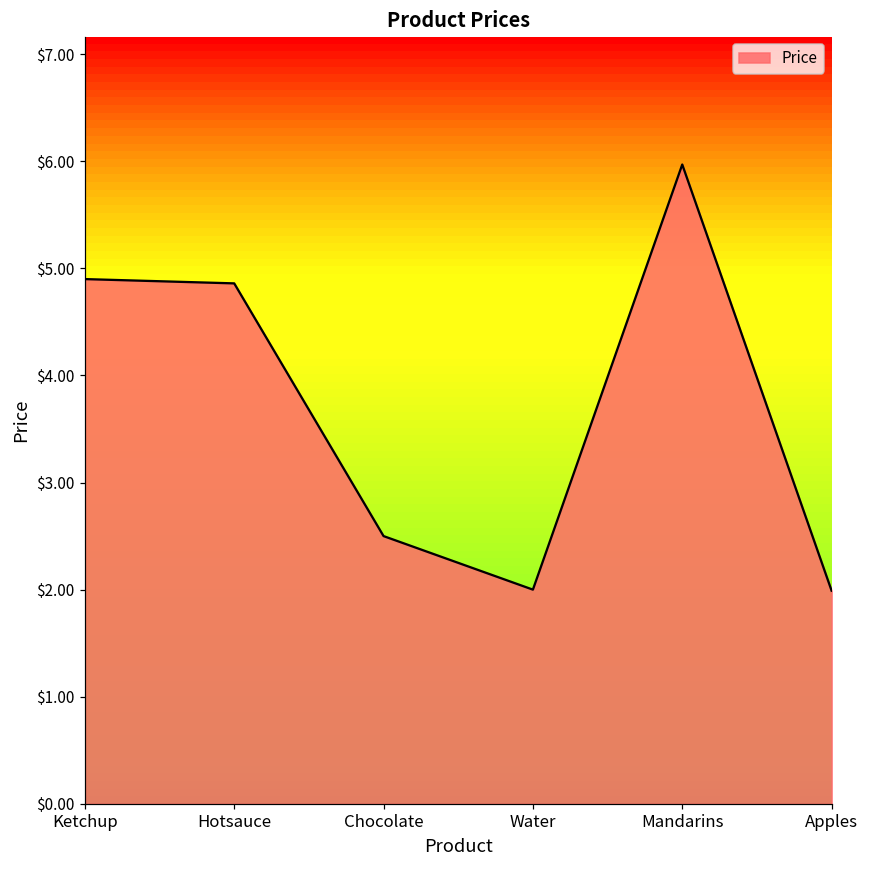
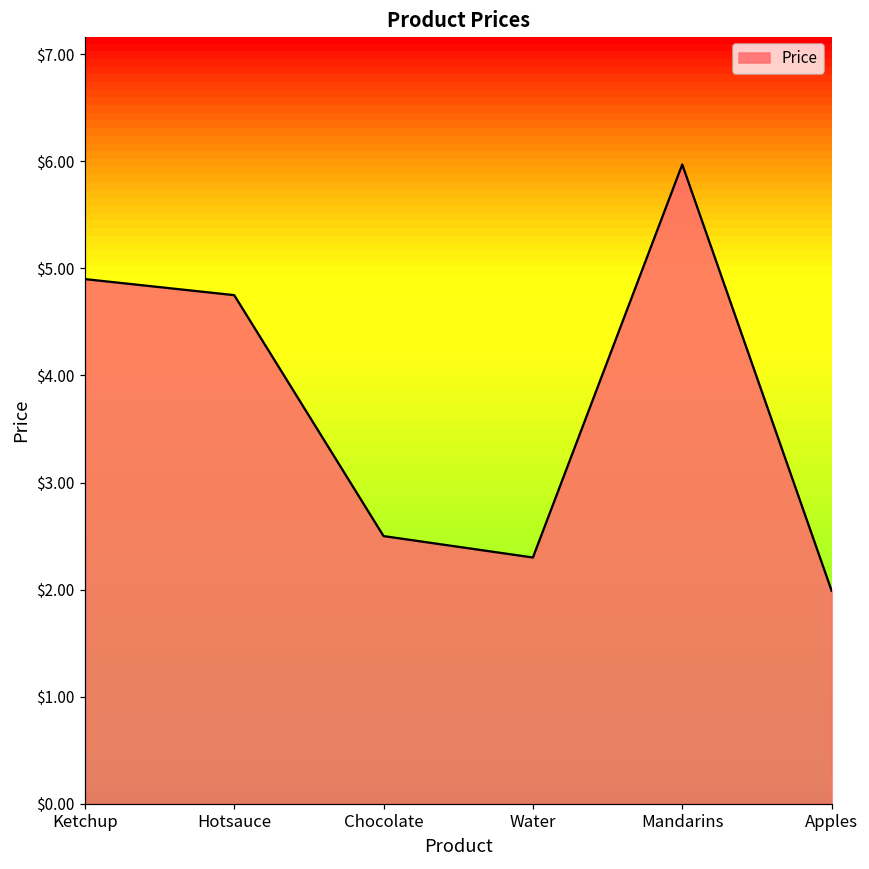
Hotsauce: $4.9 -> $4.8
Water: $2.0 -> $2.3
